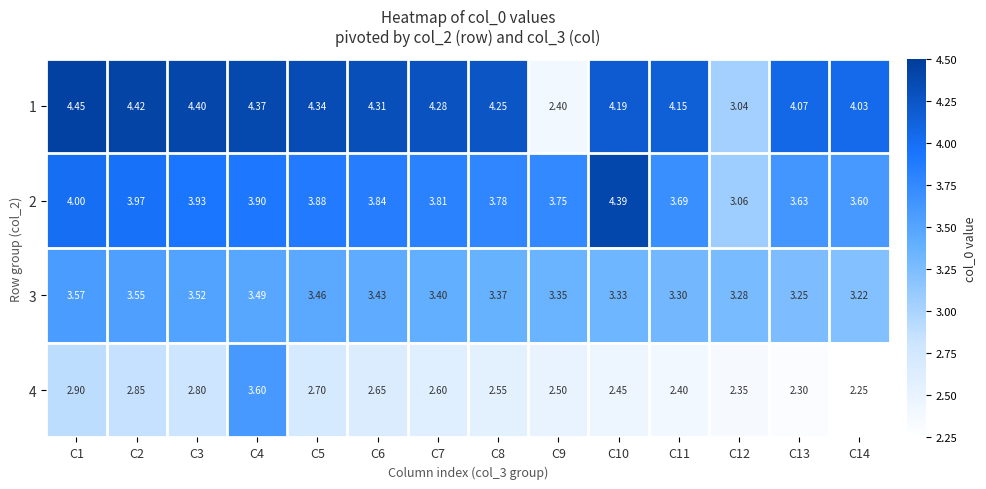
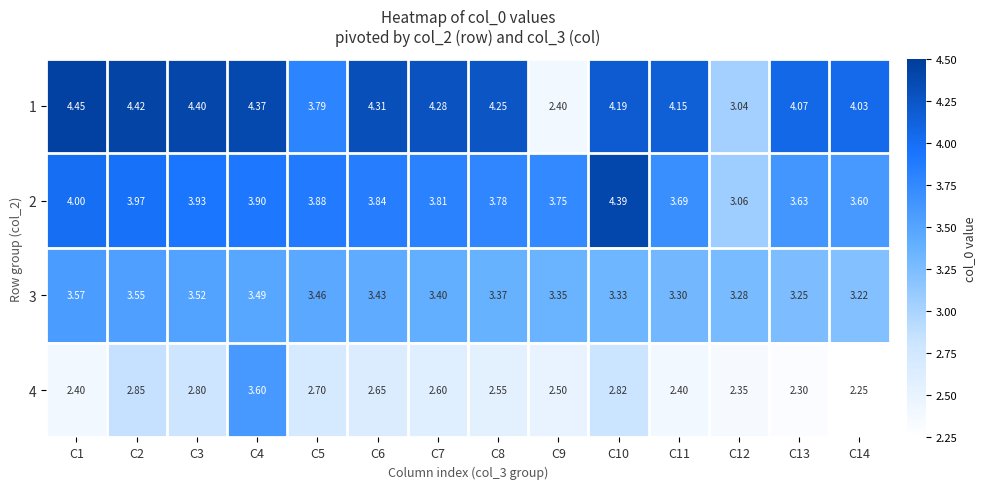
1, C5: 4.34 -> 3.79
4, C1: 2.90 -> 2.40
4, C10: 2.45 -> 2.82
